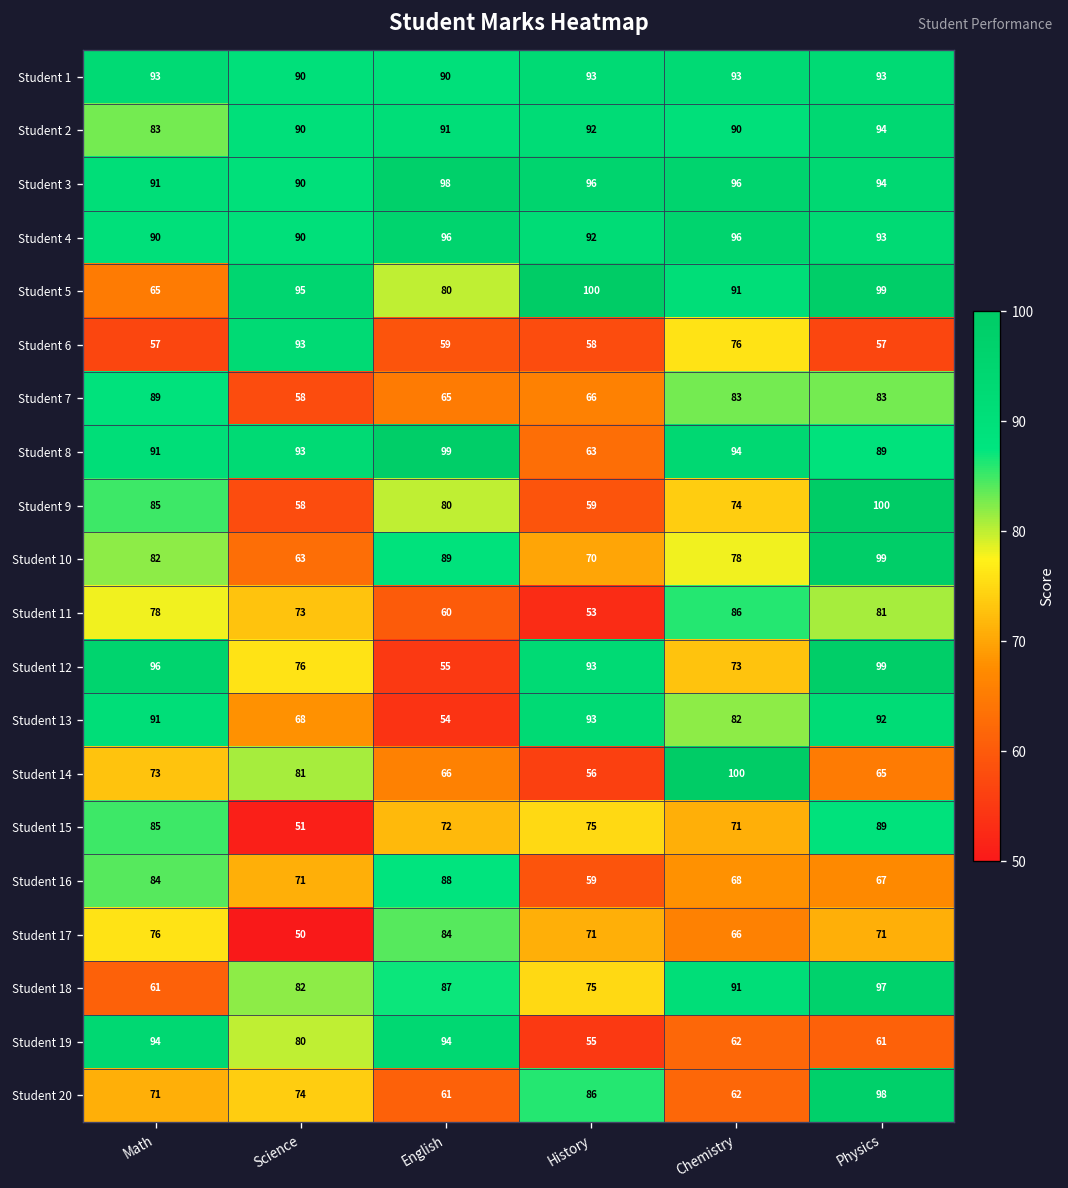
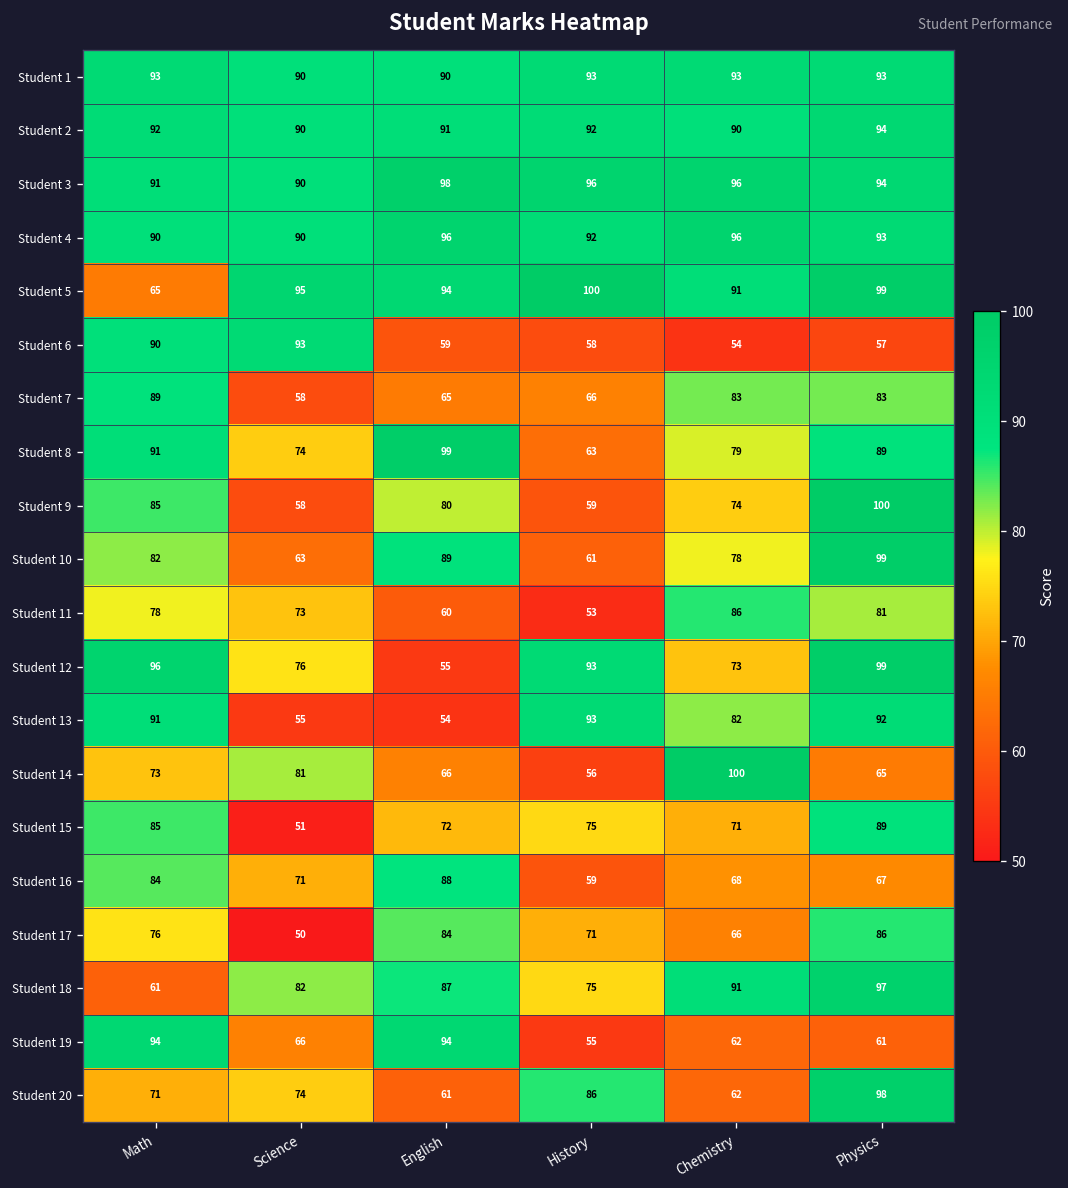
Student 2, Math: 83 -> 92
Student 5, English: 80 -> 94
Student 6, Math: 57 -> 90
Student 6, Chemistry: 76 -> 54
Student 8, Science: 93 -> 74
Student 8, Chemistry: 94 -> 79
Student 10, History: 70 -> 61
Student 13, Science: 68 -> 55
Student 17, Physics: 71 -> 86
Student 19, Science: 80 -> 66
